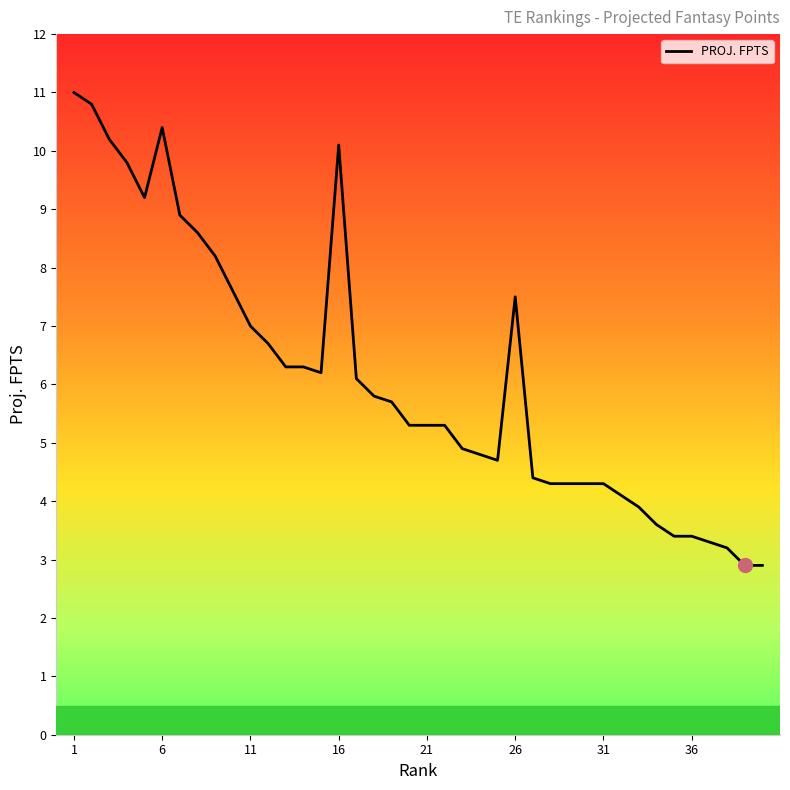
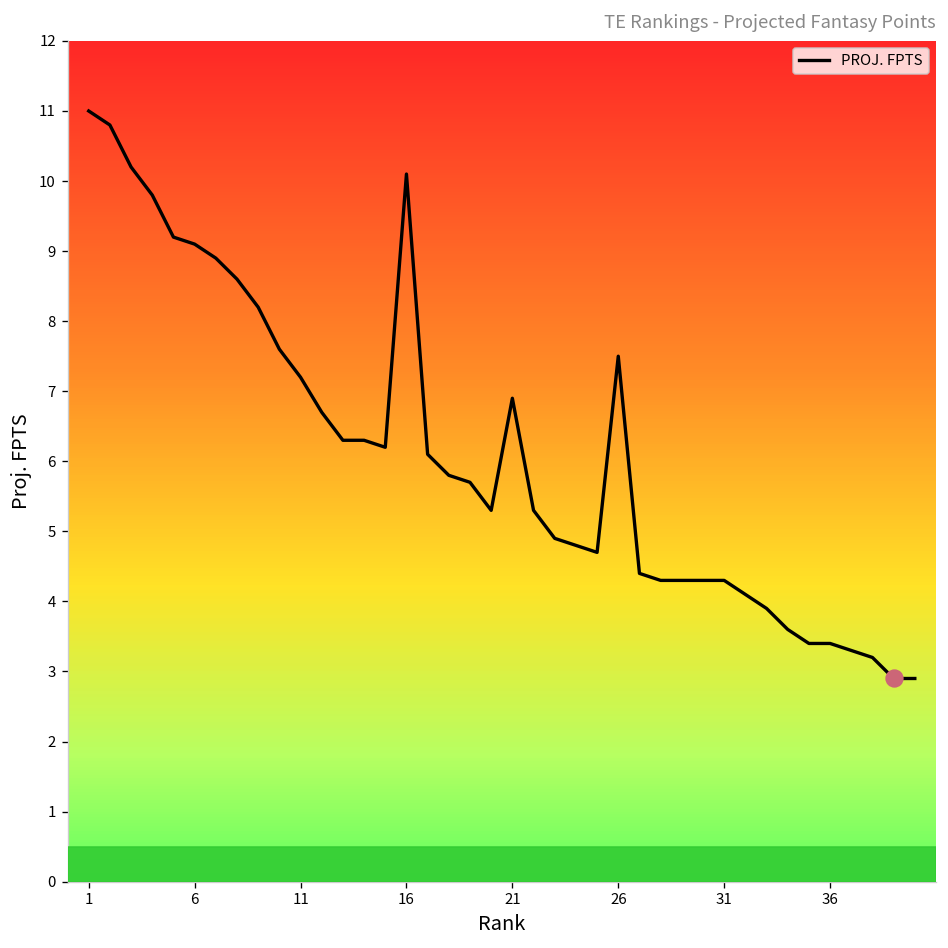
PROJ. FPTS, 6: 10.4 -> 9.1
PROJ. FPTS, 11: 7.0 -> 7.2
PROJ. FPTS, 21: 5.3 -> 6.9
